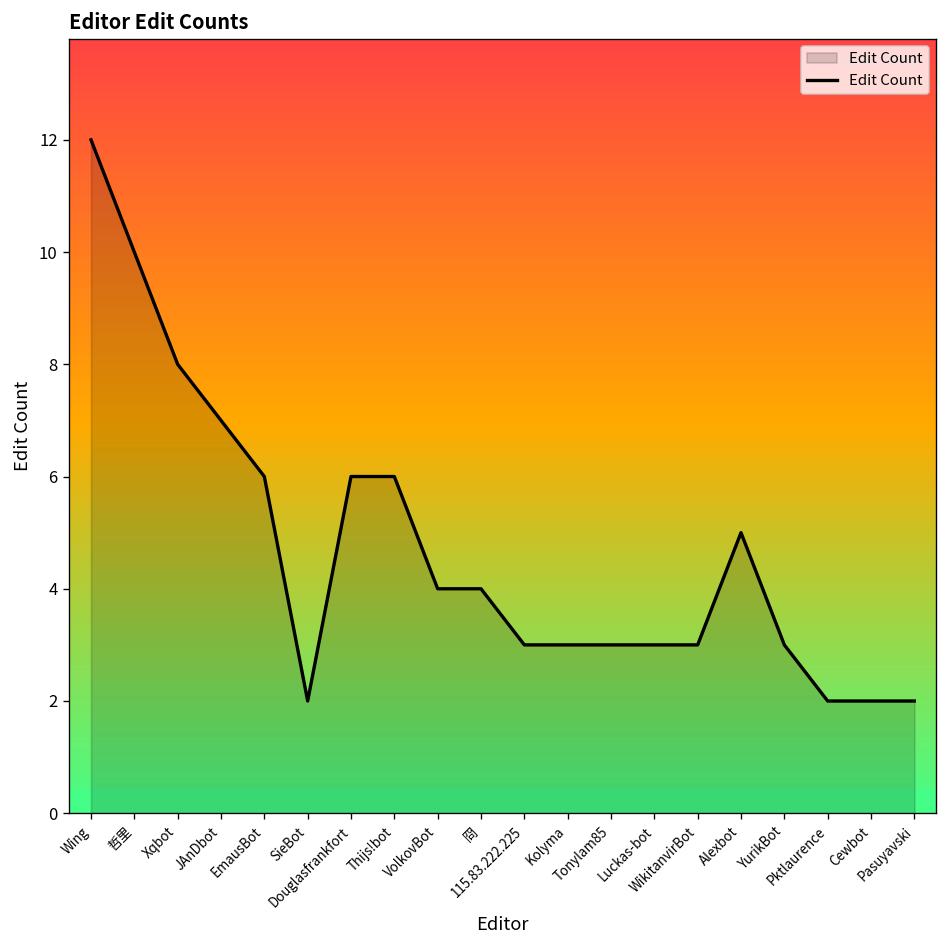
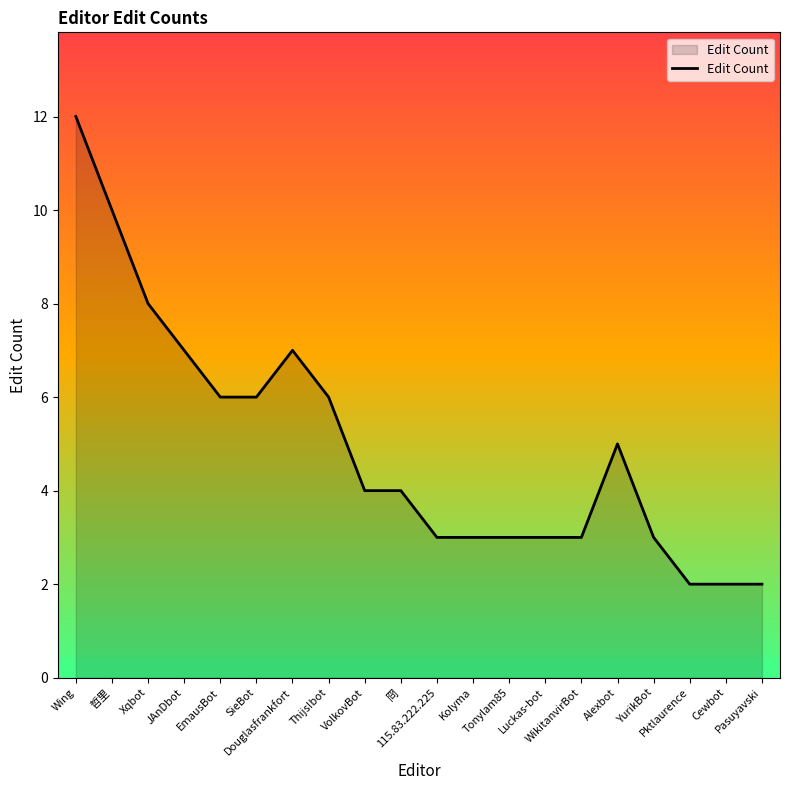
SieBot: 2 -> 6
Douglasfrankfort: 6 -> 7
